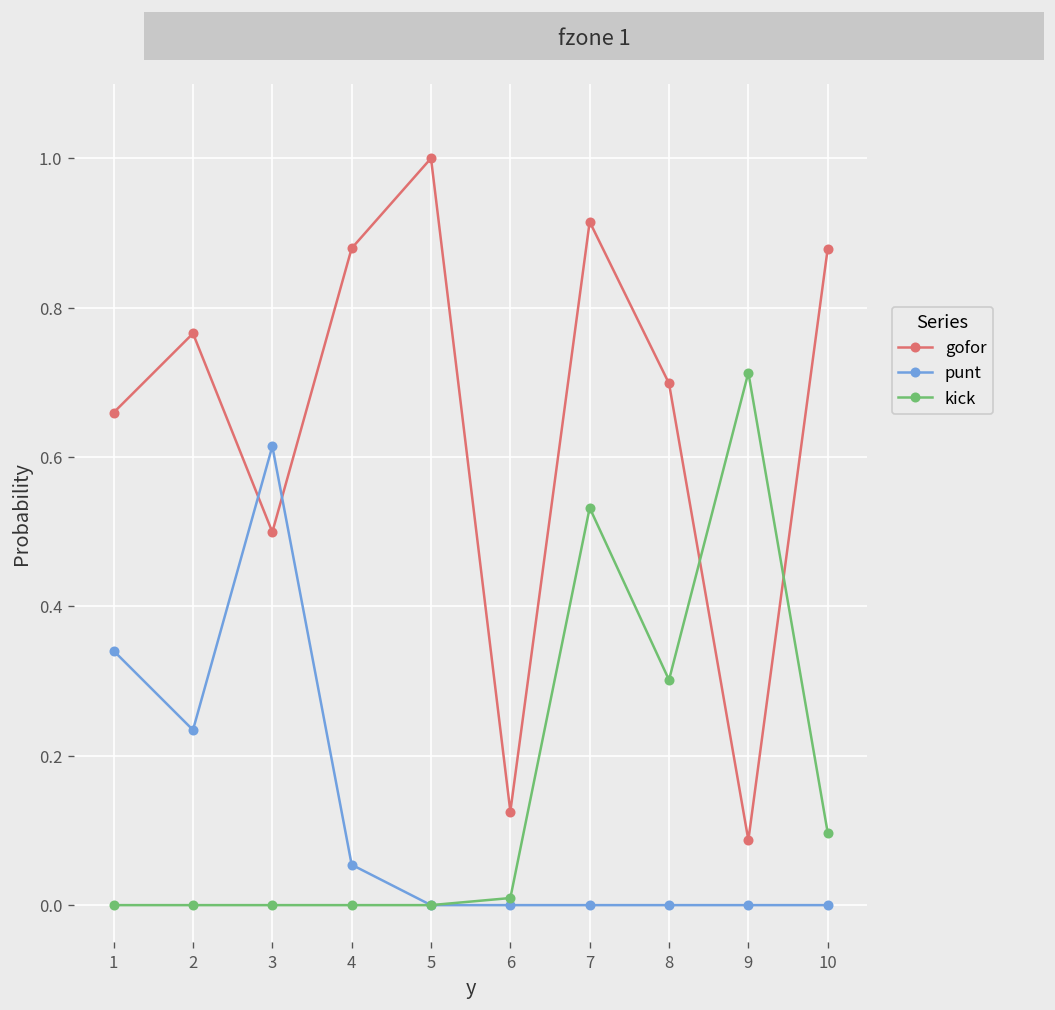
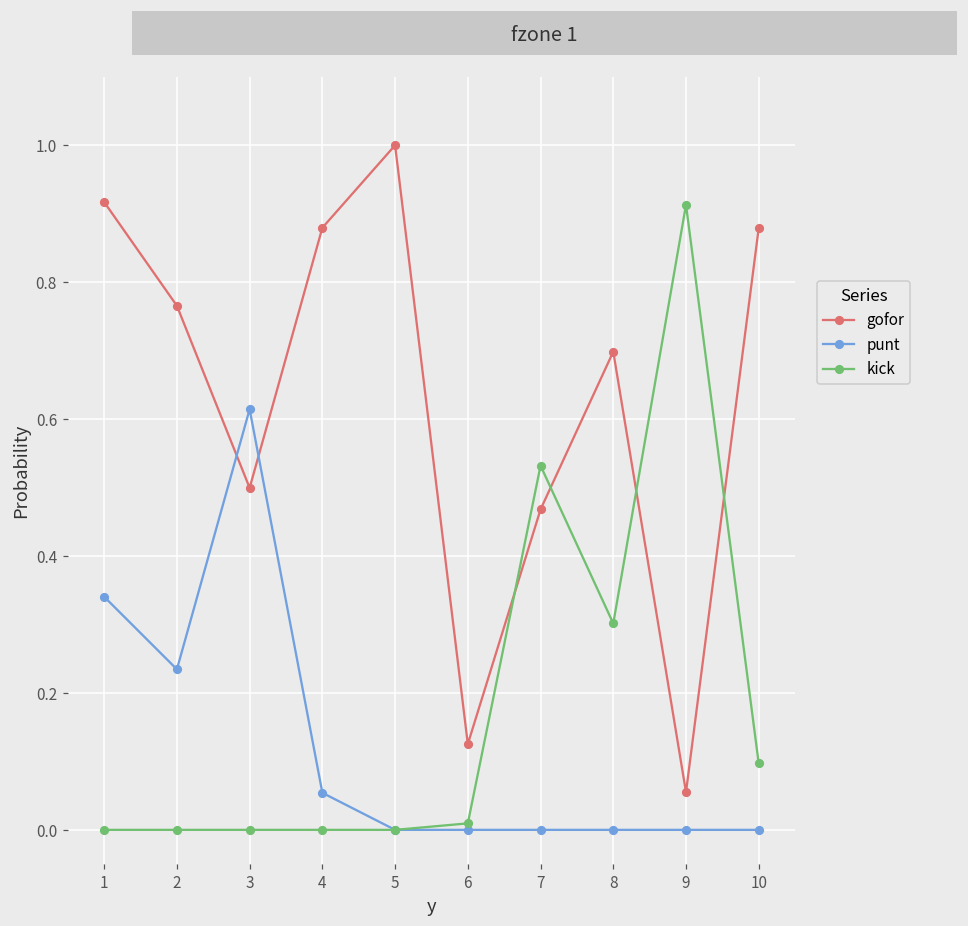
gofor, 1: 0.66 -> 0.92
gofor, 7: 0.92 -> 0.47
gofor, 9: 0.09 -> 0.06
kick, 9: 0.71 -> 0.91
